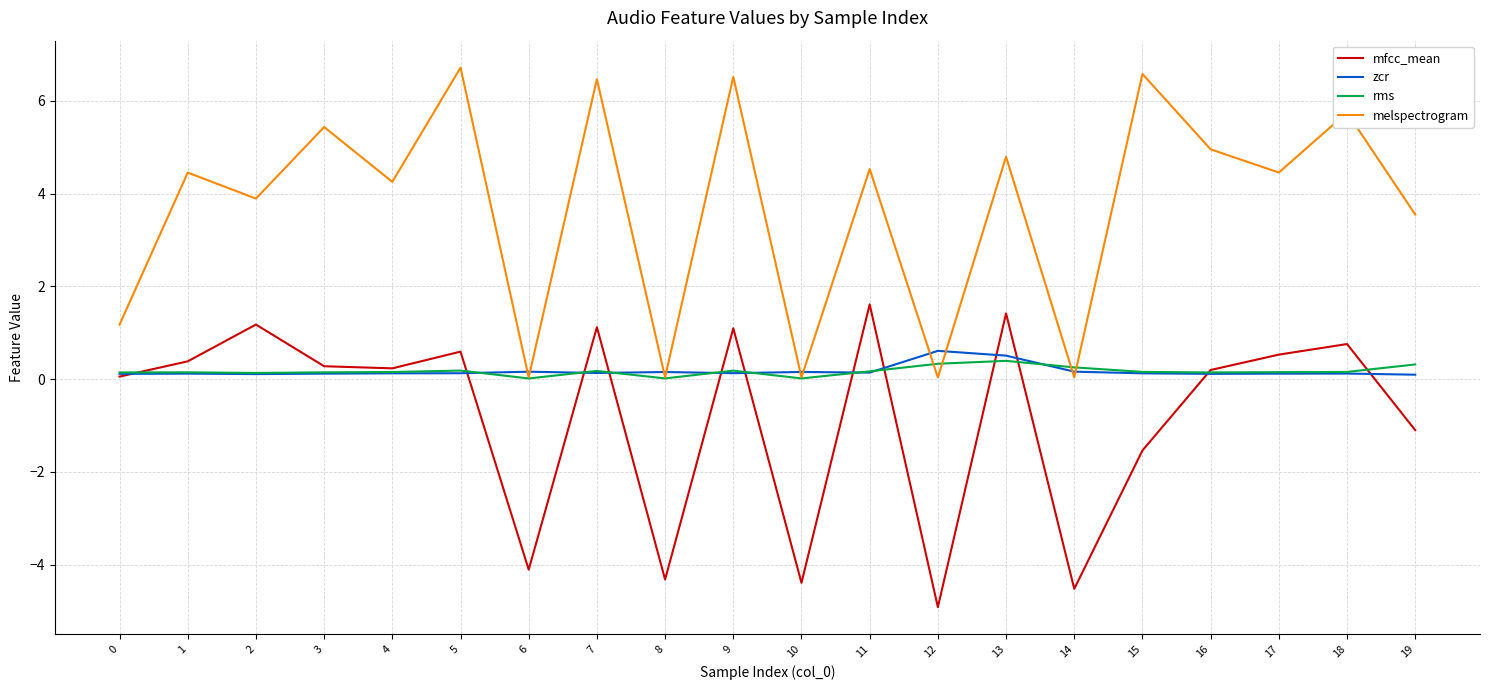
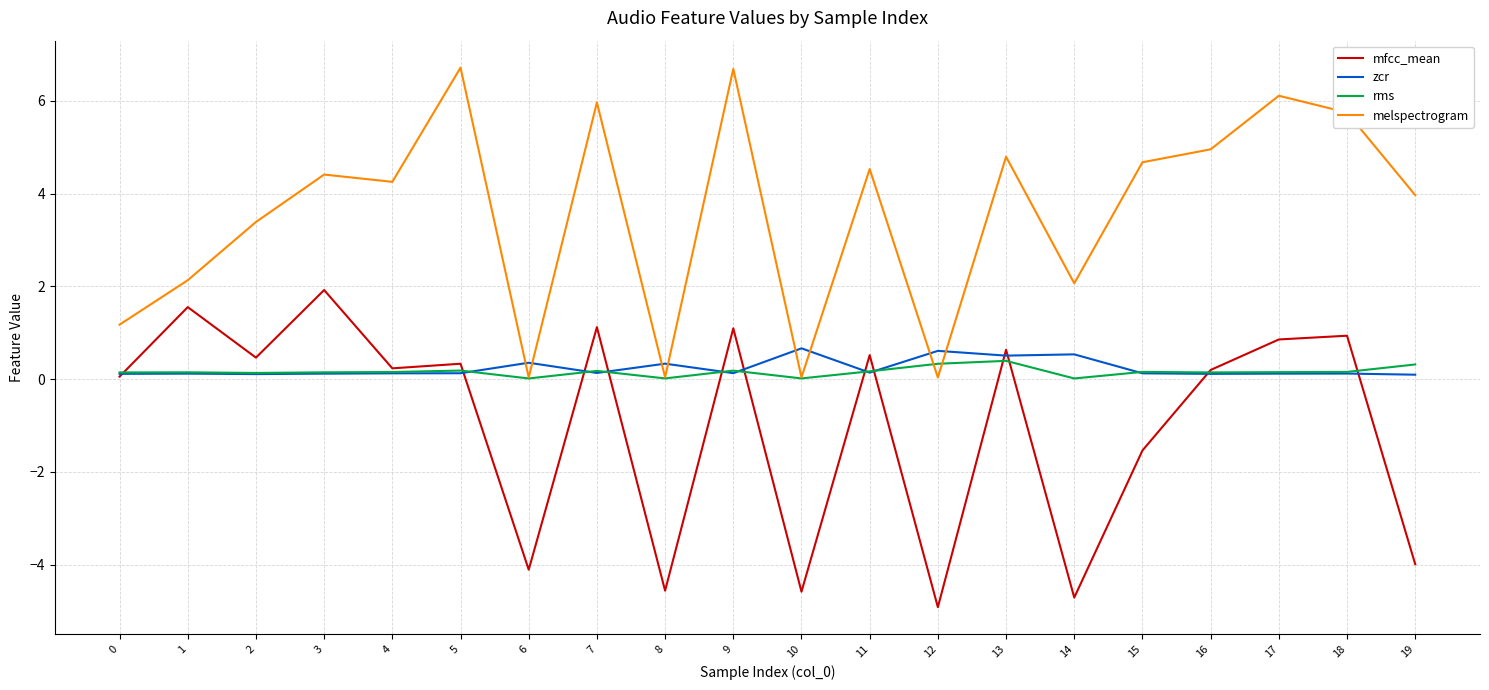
mfcc_mean, 1: 0.4 -> 1.6
melspectrogram, 1: 4.5 -> 2.1
mfcc_mean, 2: 1.2 -> 0.5
melspectrogram, 2: 3.9 -> 3.4
mfcc_mean, 3: 0.3 -> 1.9
melspectrogram, 3: 5.4 -> 4.4
mfcc_mean, 5: 0.6 -> 0.3
zcr, 6: 0.2 -> 0.4
melspectrogram, 7: 6.5 -> 6.0
mfcc_mean, 8: -4.3 -> -4.6
zcr, 8: 0.2 -> 0.3
melspectrogram, 9: 6.5 -> 6.7
mfcc_mean, 10: -4.4 -> -4.6
zcr, 10: 0.2 -> 0.7
mfcc_mean, 11: 1.6 -> 0.5
mfcc_mean, 13: 1.4 -> 0.6
mfcc_mean, 14: -4.5 -> -4.7
zcr, 14: 0.2 -> 0.5
rms, 14: 0.3 -> 0.0
melspectrogram, 14: 0.0 -> 2.1
melspectrogram, 15: 6.6 -> 4.7
mfcc_mean, 17: 0.5 -> 0.9
melspectrogram, 17: 4.5 -> 6.1
mfcc_mean, 18: 0.8 -> 0.9
mfcc_mean, 19: -1.1 -> -4.0
melspectrogram, 19: 3.5 -> 4.0
